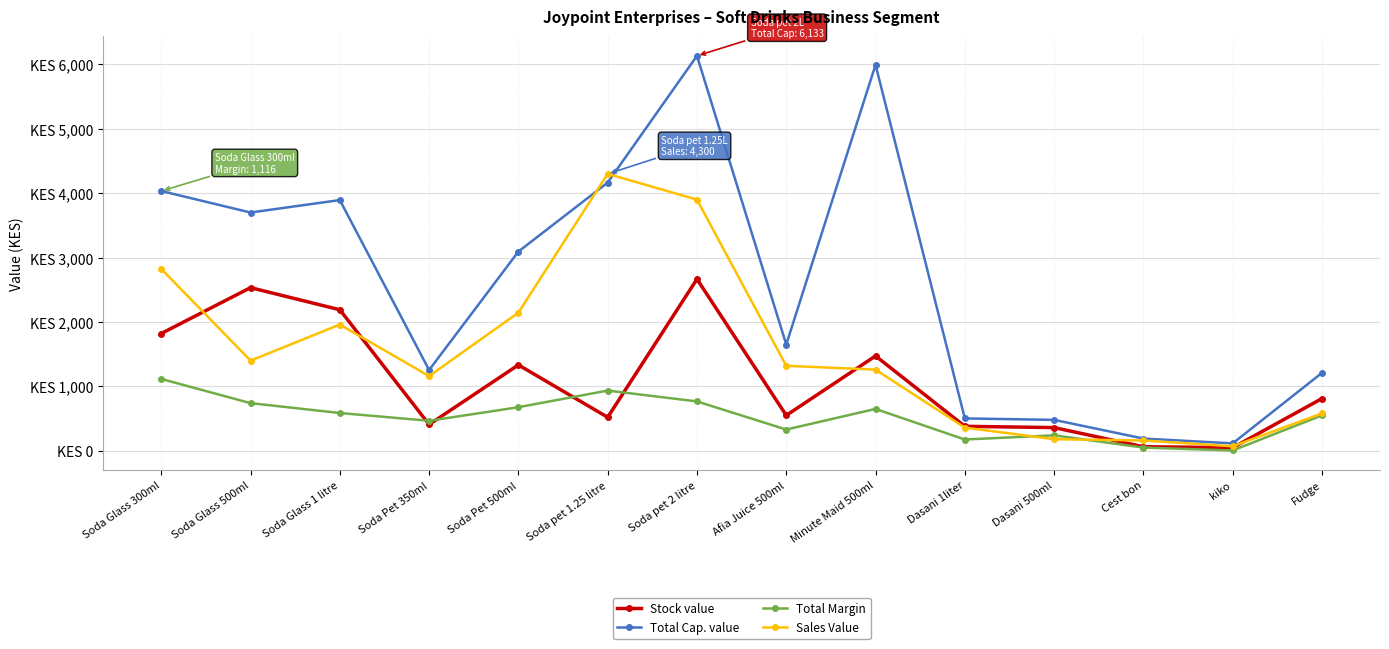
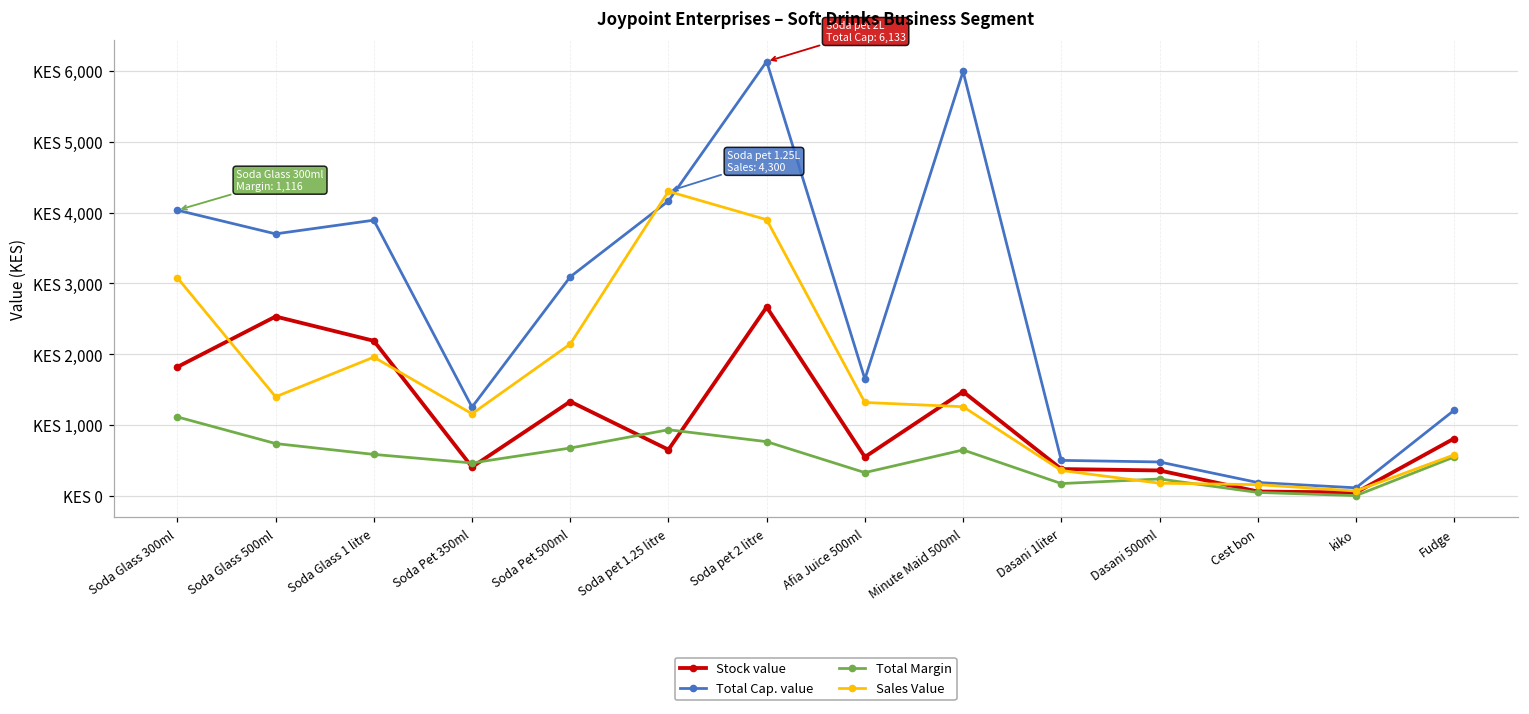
Sales Value, Soda Glass 300ml: KES 2,800 -> KES 3,100
Stock value, Soda pet 1.25 litre: KES 500 -> KES 700
